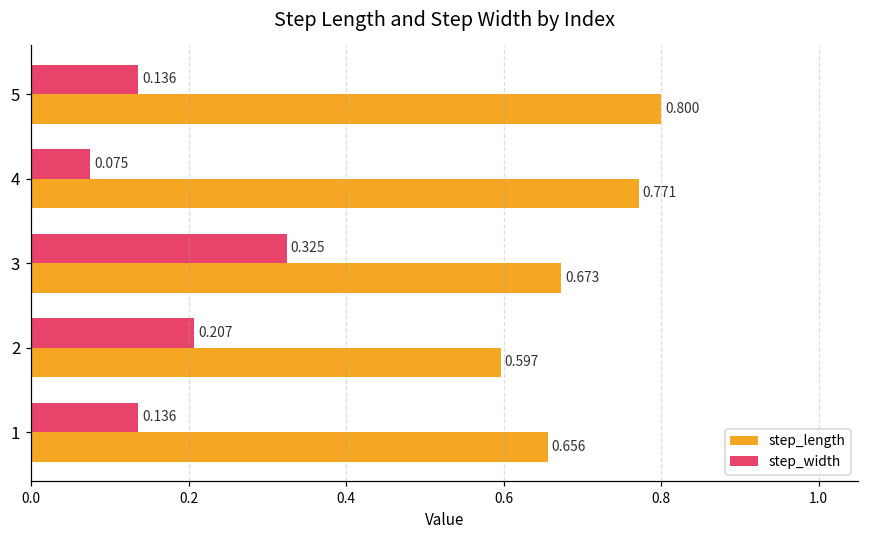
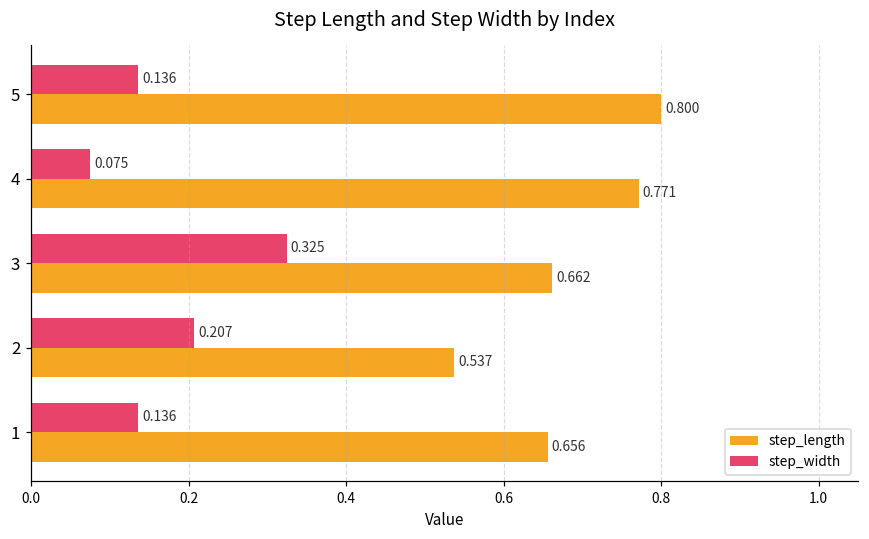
step_length, 3: 0.673 -> 0.662
step_length, 2: 0.597 -> 0.537
